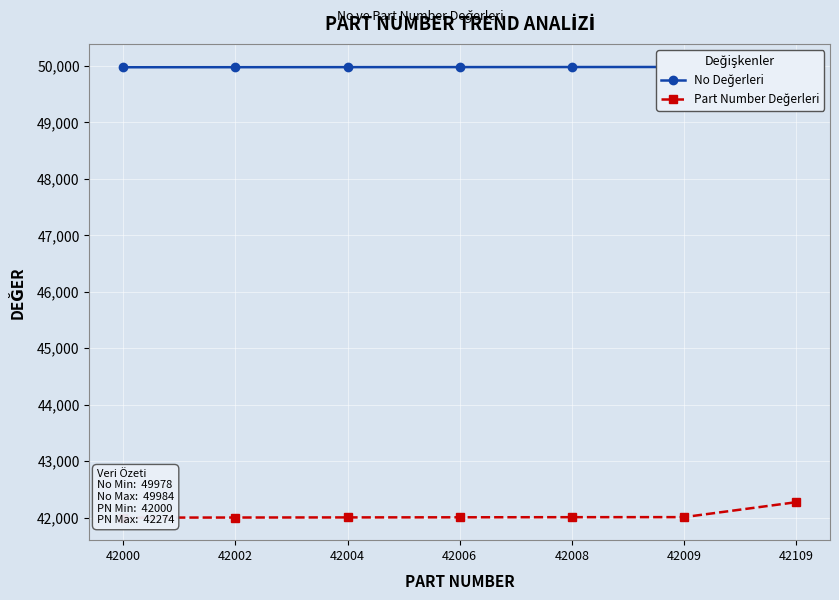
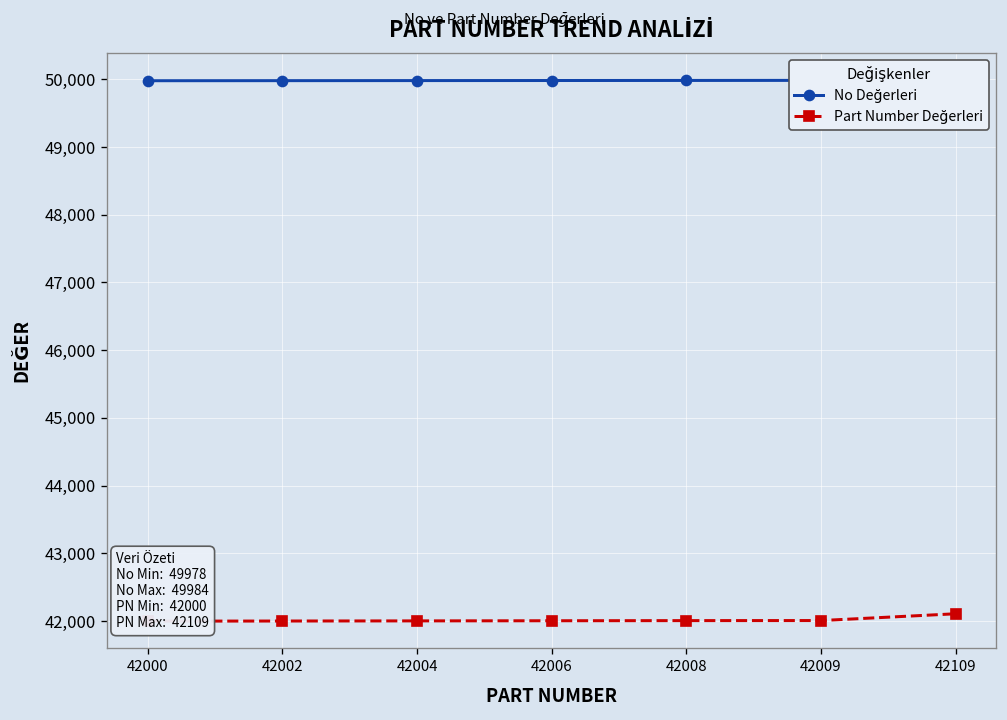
Part Number Değerleri, 42109: 42274 -> 42109
